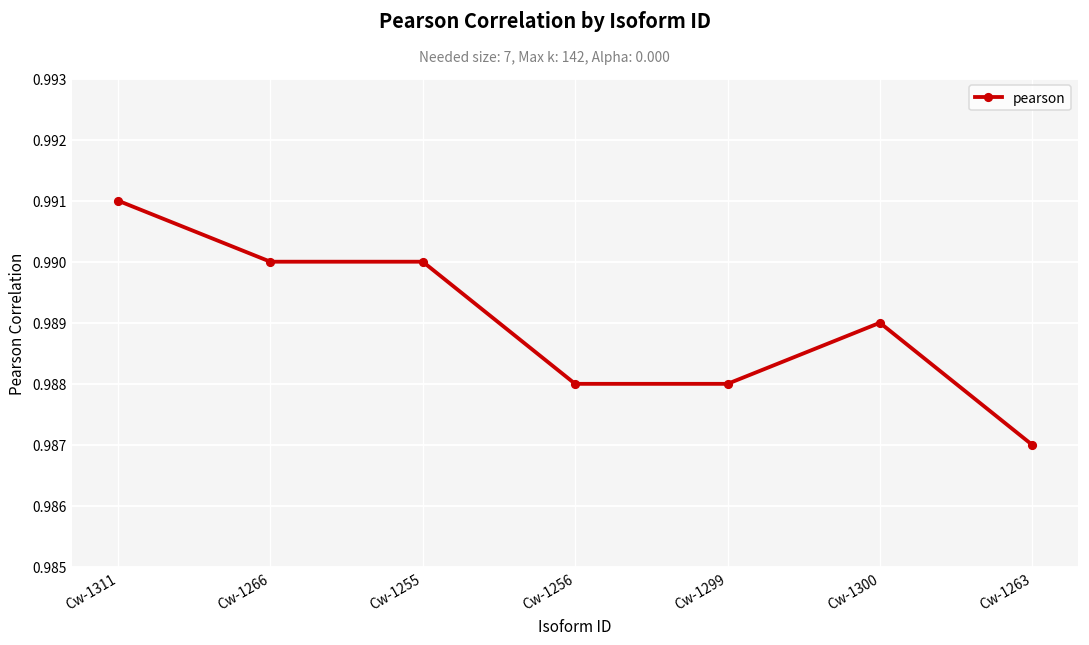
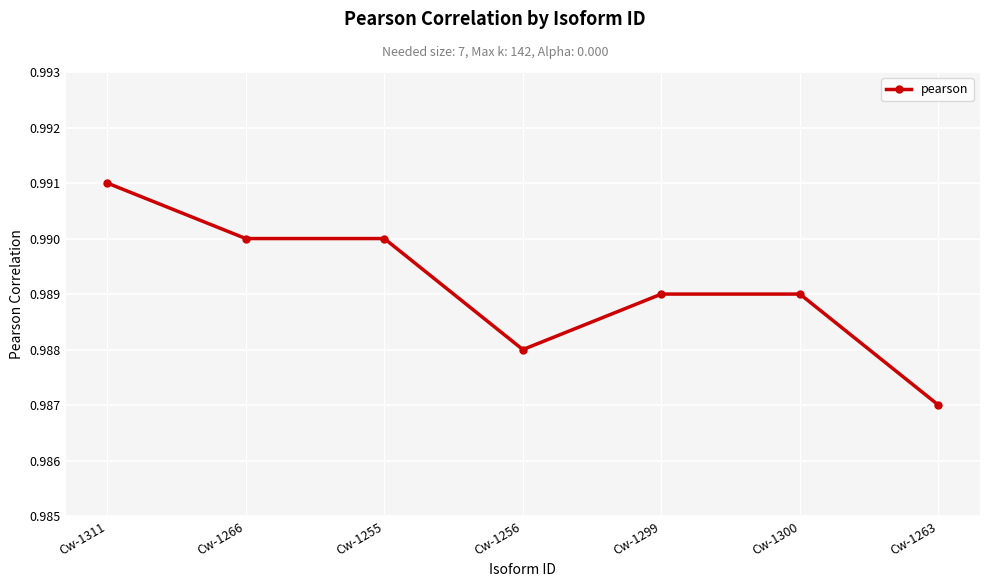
Cw-1299: 0.988 -> 0.989
